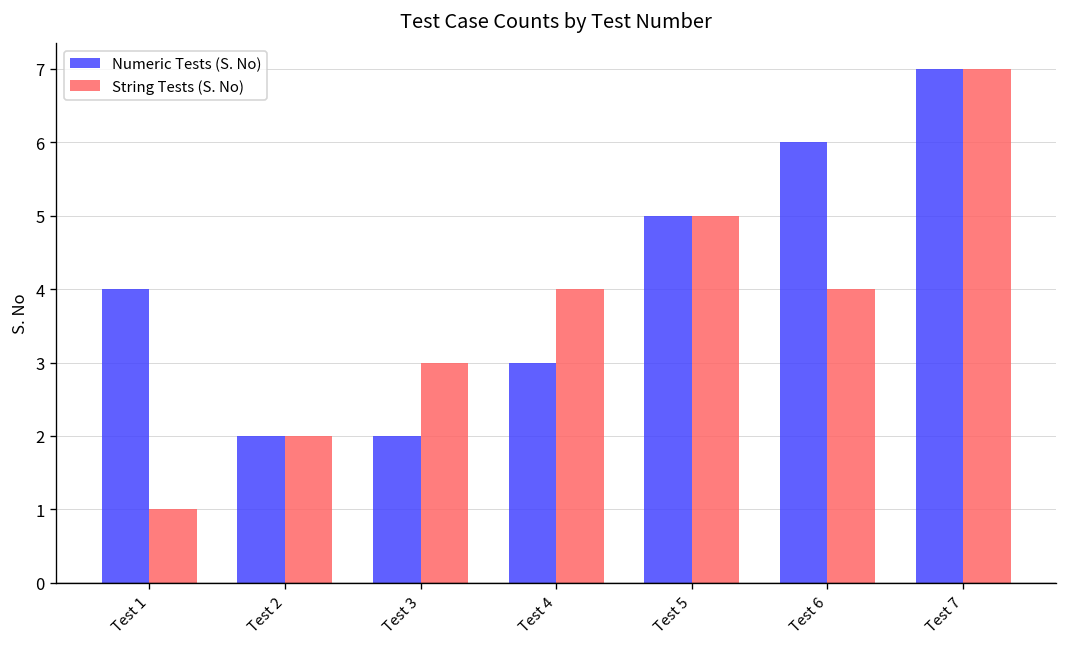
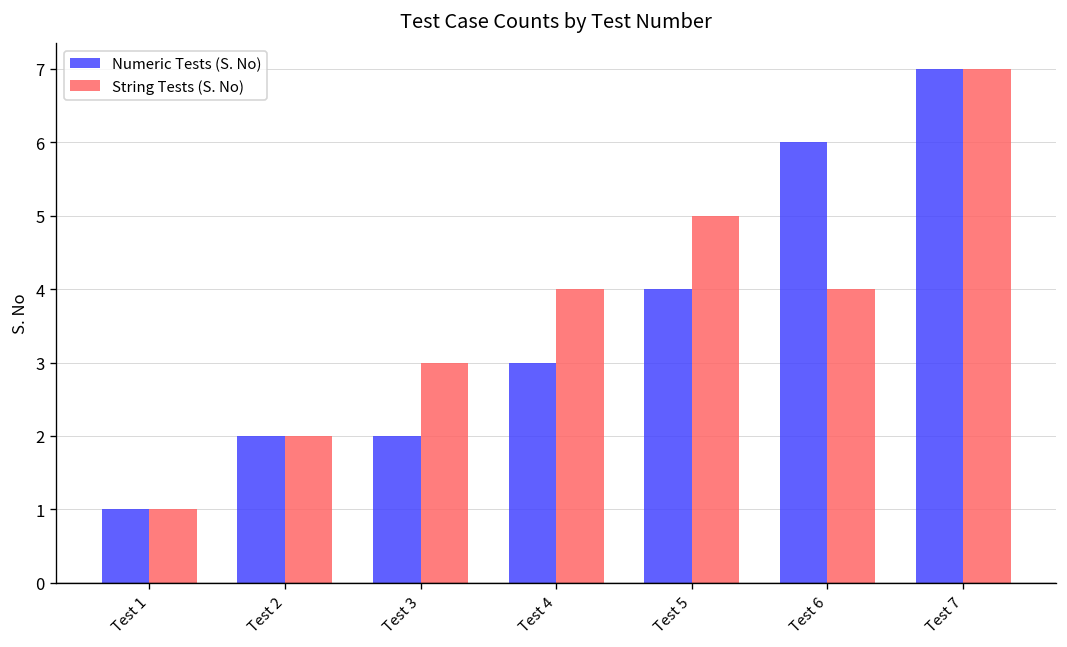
Numeric Tests (S. No), Test 1: 4 -> 1
Numeric Tests (S. No), Test 5: 5 -> 4
